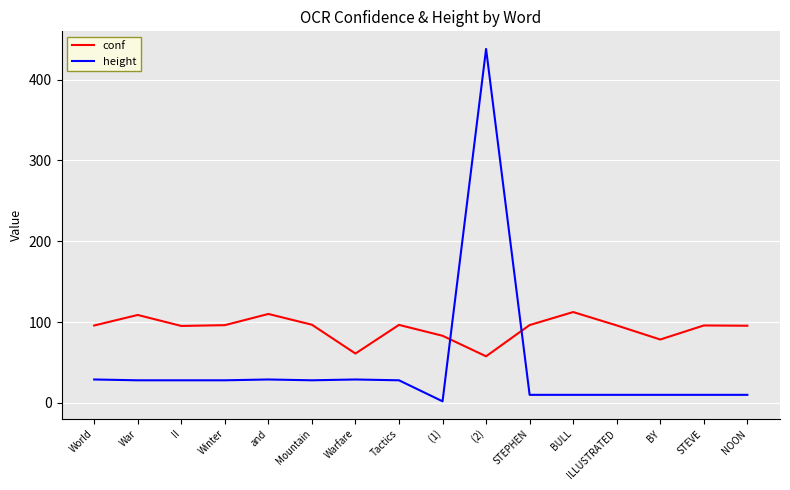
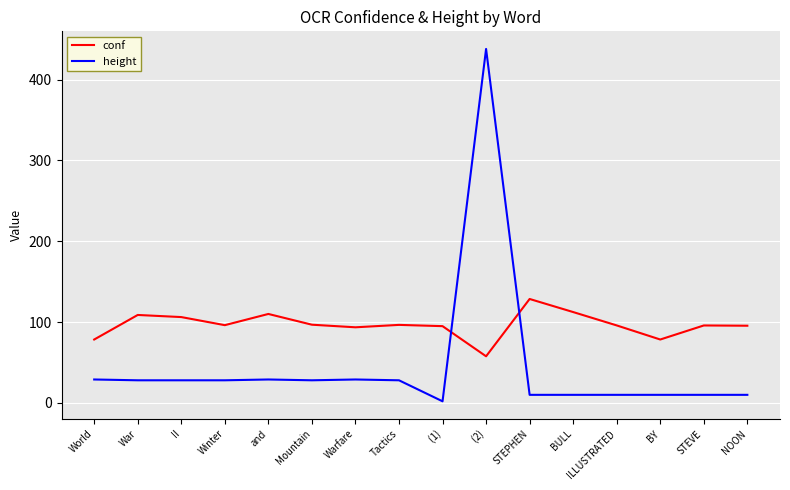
conf, World: 100 -> 80
conf, II: 100 -> 110
conf, Warfare: 60 -> 90
conf, (1): 80 -> 100
conf, STEPHEN: 100 -> 130
